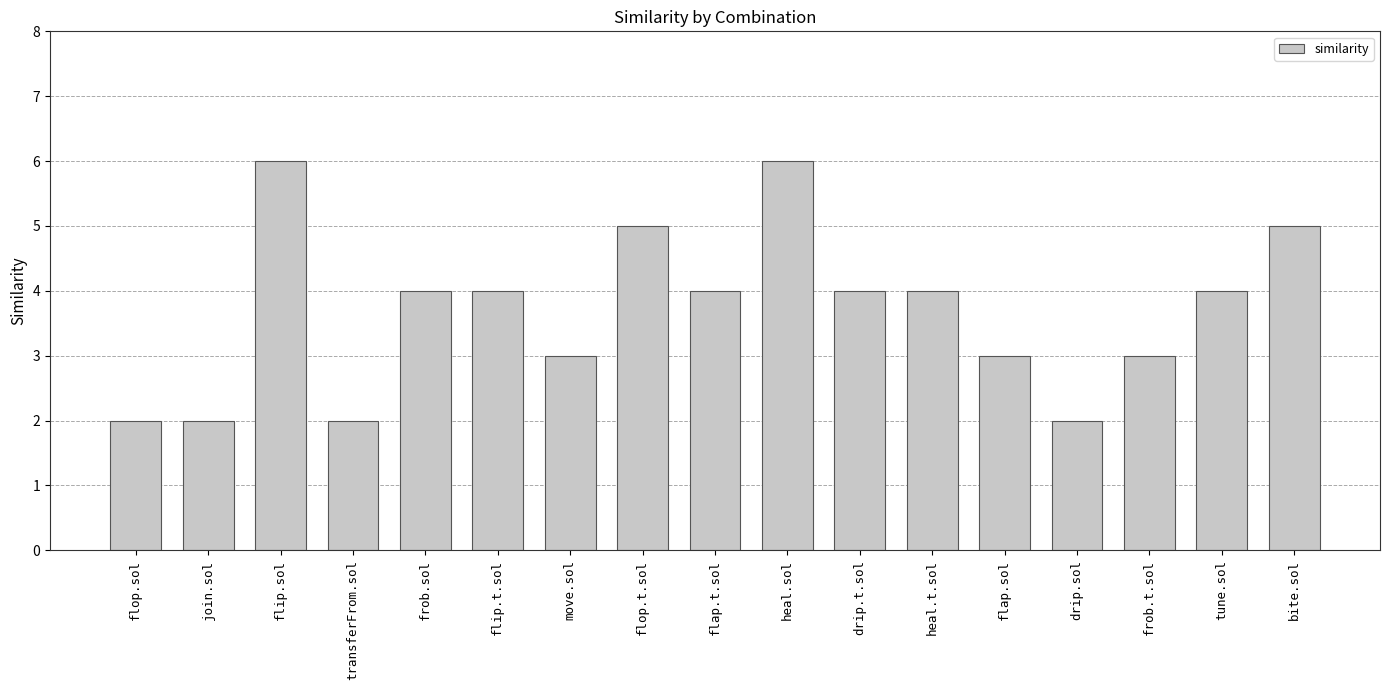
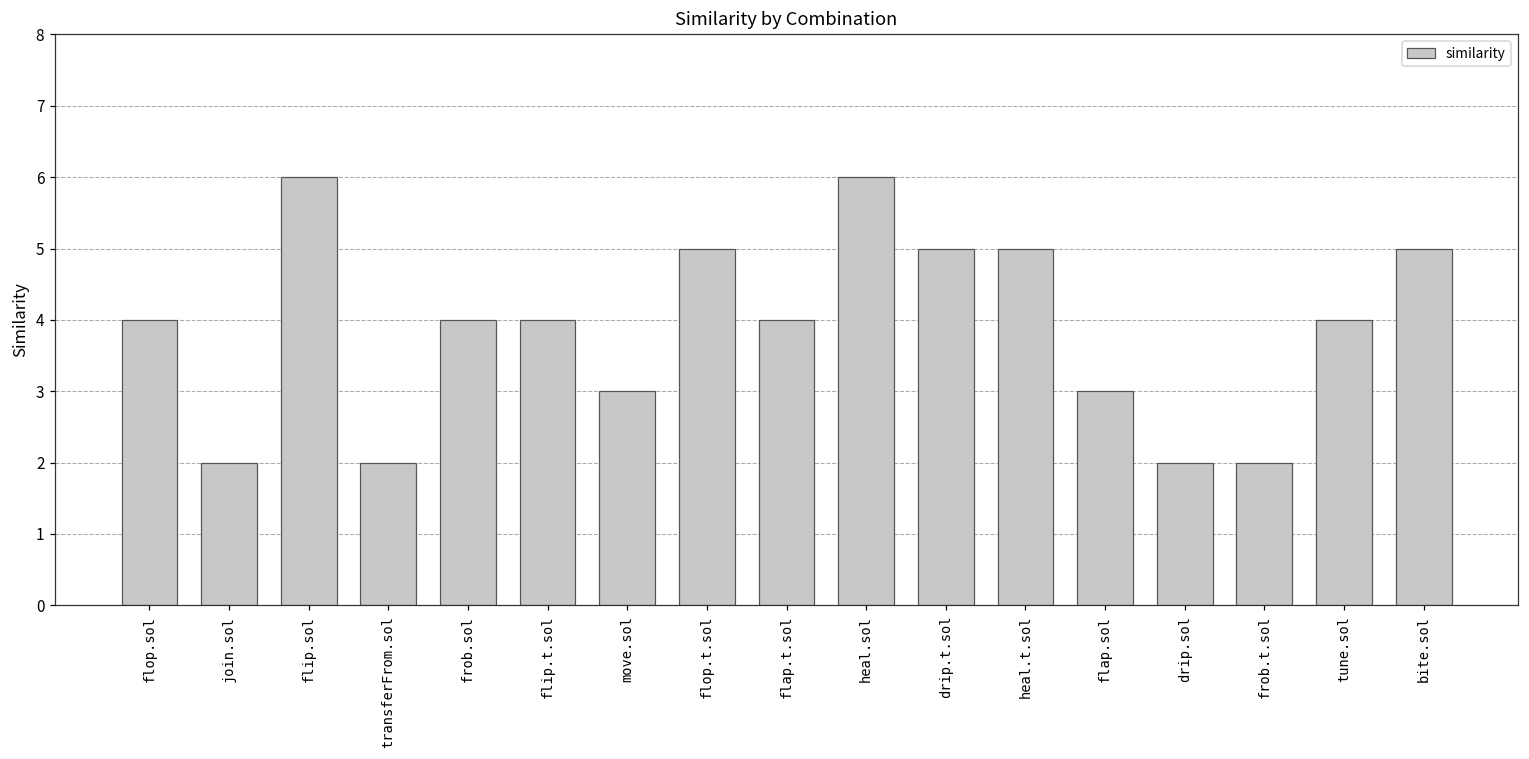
flop.sol: 2 -> 4
drip.t.sol: 4 -> 5
heal.t.sol: 4 -> 5
frob.t.sol: 3 -> 2
